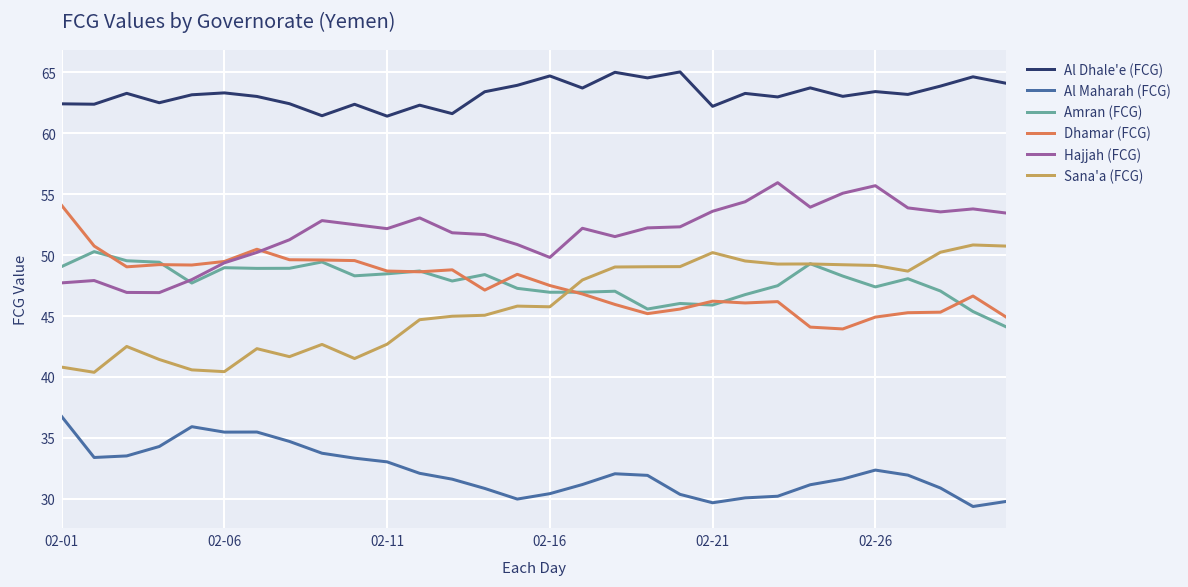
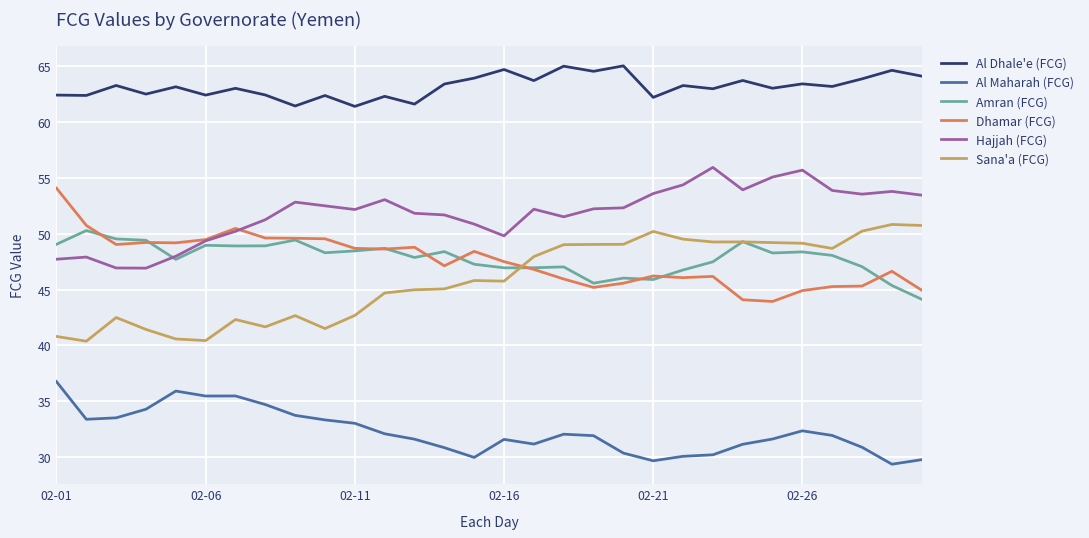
Al Dhale'e (FCG), 02-06: 63.3 -> 62.4
Al Maharah (FCG), 02-16: 30.4 -> 31.6
Amran (FCG), 02-26: 47.4 -> 48.4
